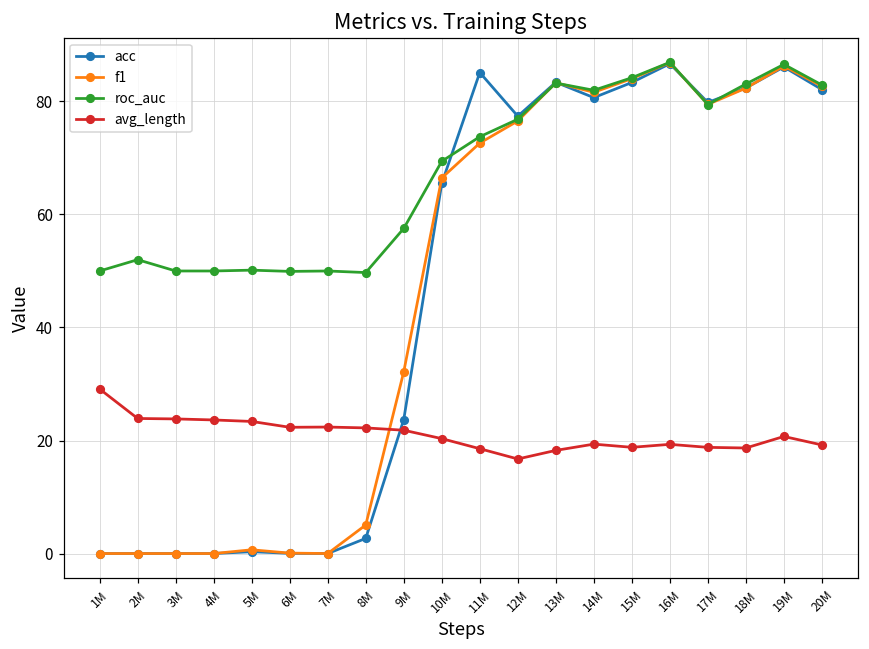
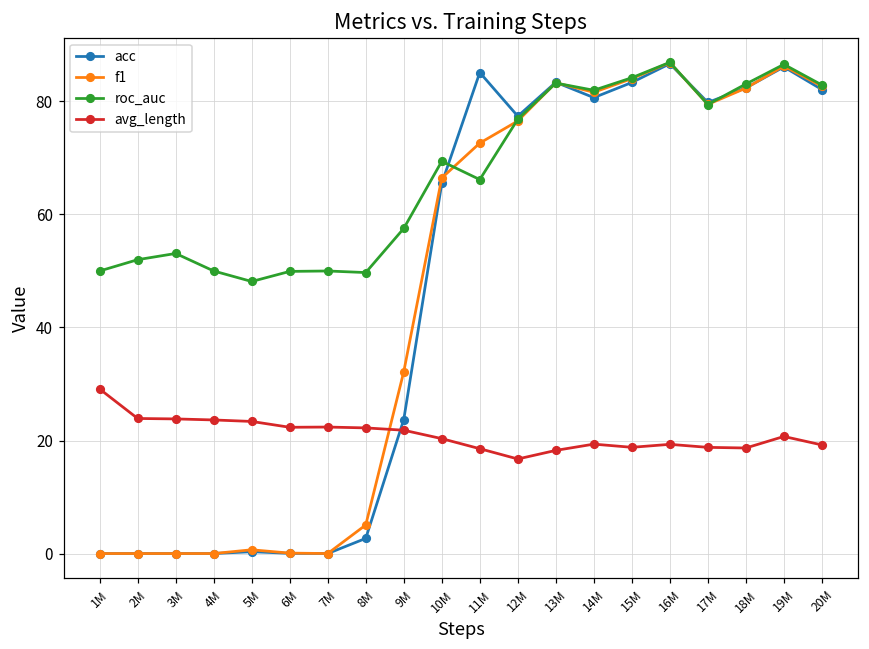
roc_auc, 3M: 50 -> 53
roc_auc, 5M: 50 -> 48
roc_auc, 11M: 74 -> 66
